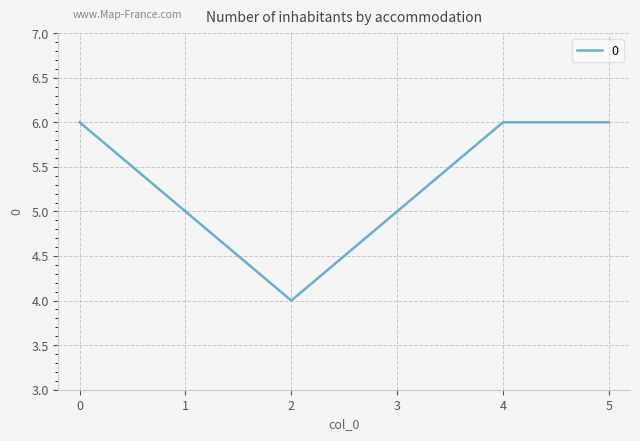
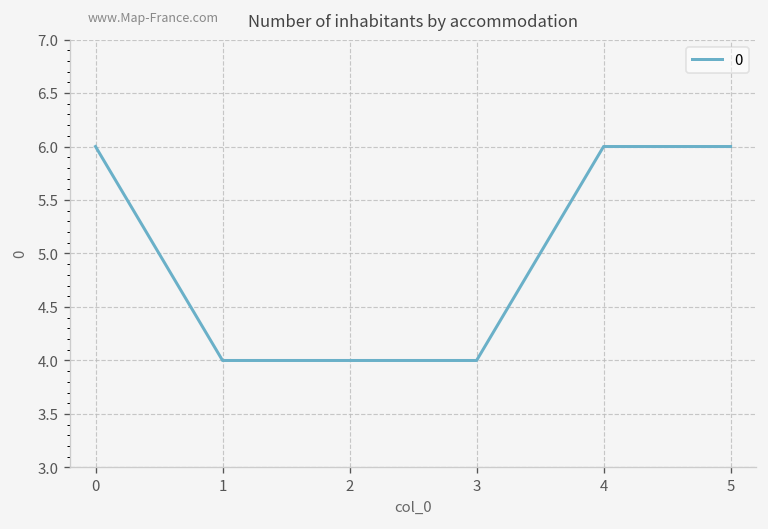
1: 5 -> 4
3: 5 -> 4
